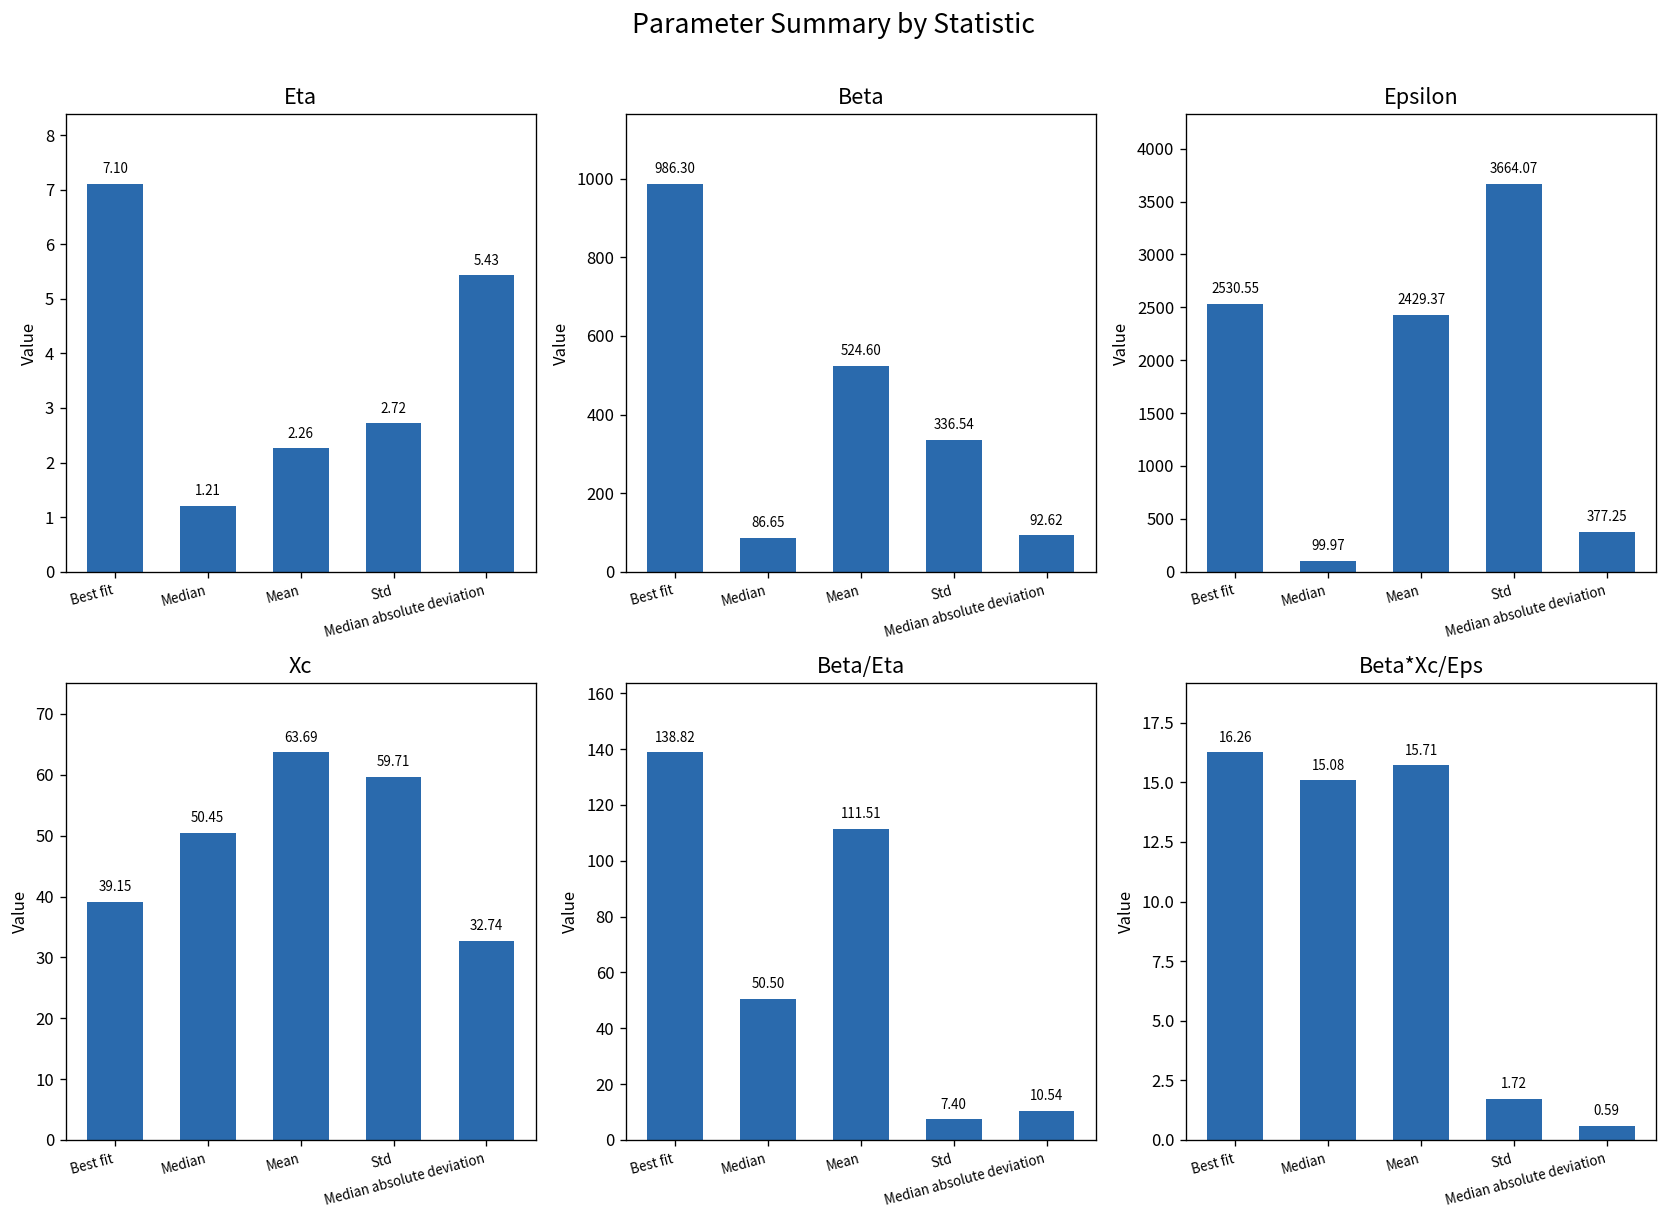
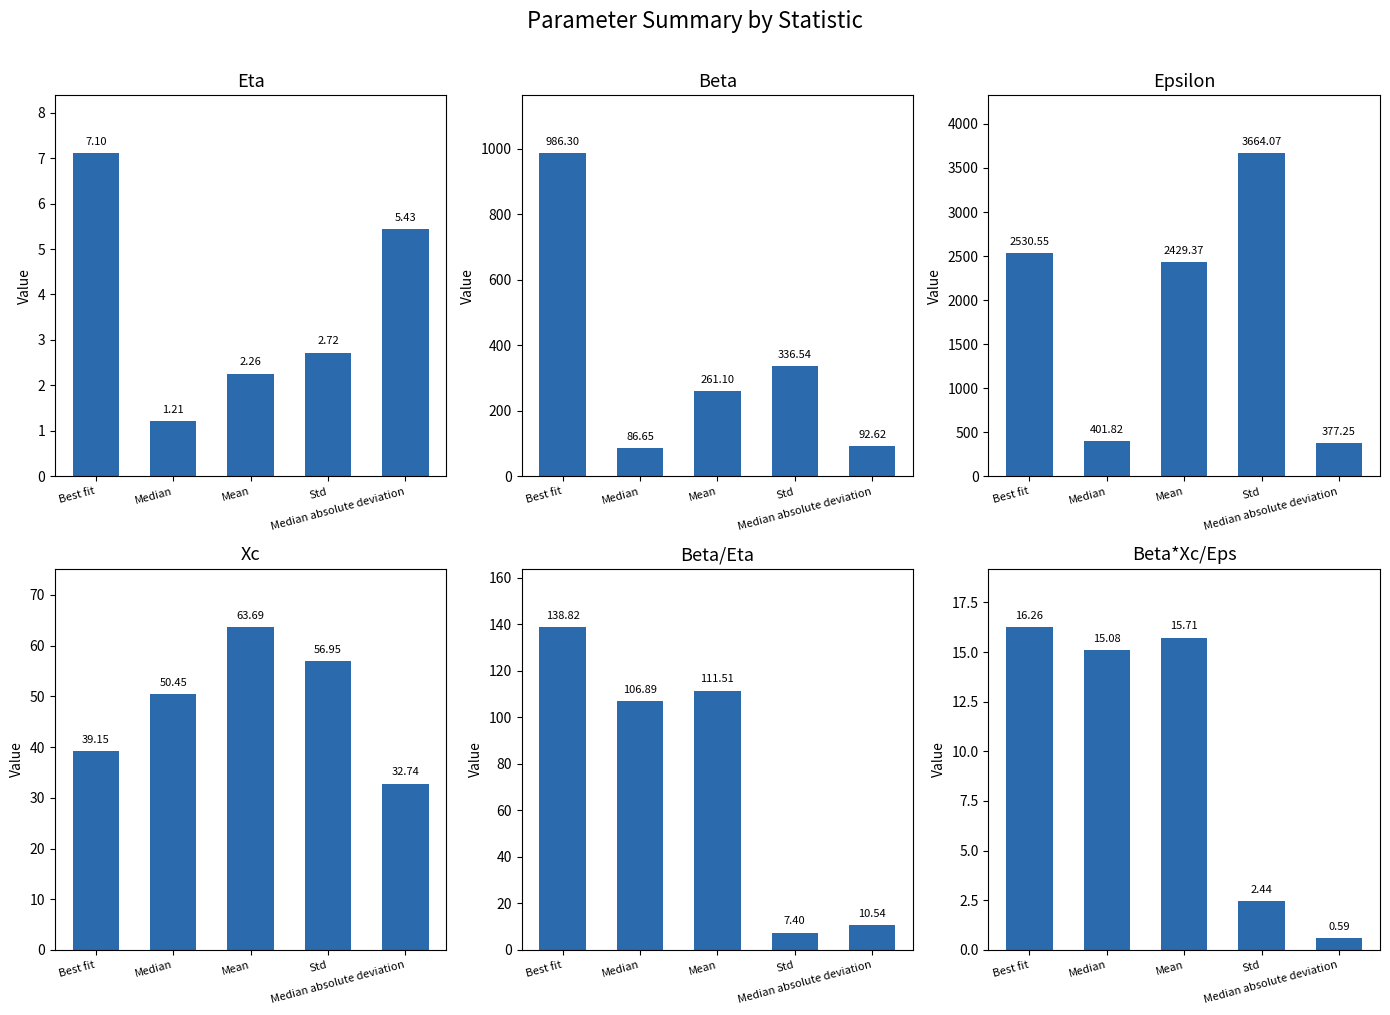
Beta, Mean: 524.60 -> 261.10
Epsilon, Median: 99.97 -> 401.82
Xc, Std: 59.71 -> 56.95
Beta/Eta, Median: 50.50 -> 106.89
Beta*Xc/Eps, Std: 1.72 -> 2.44
